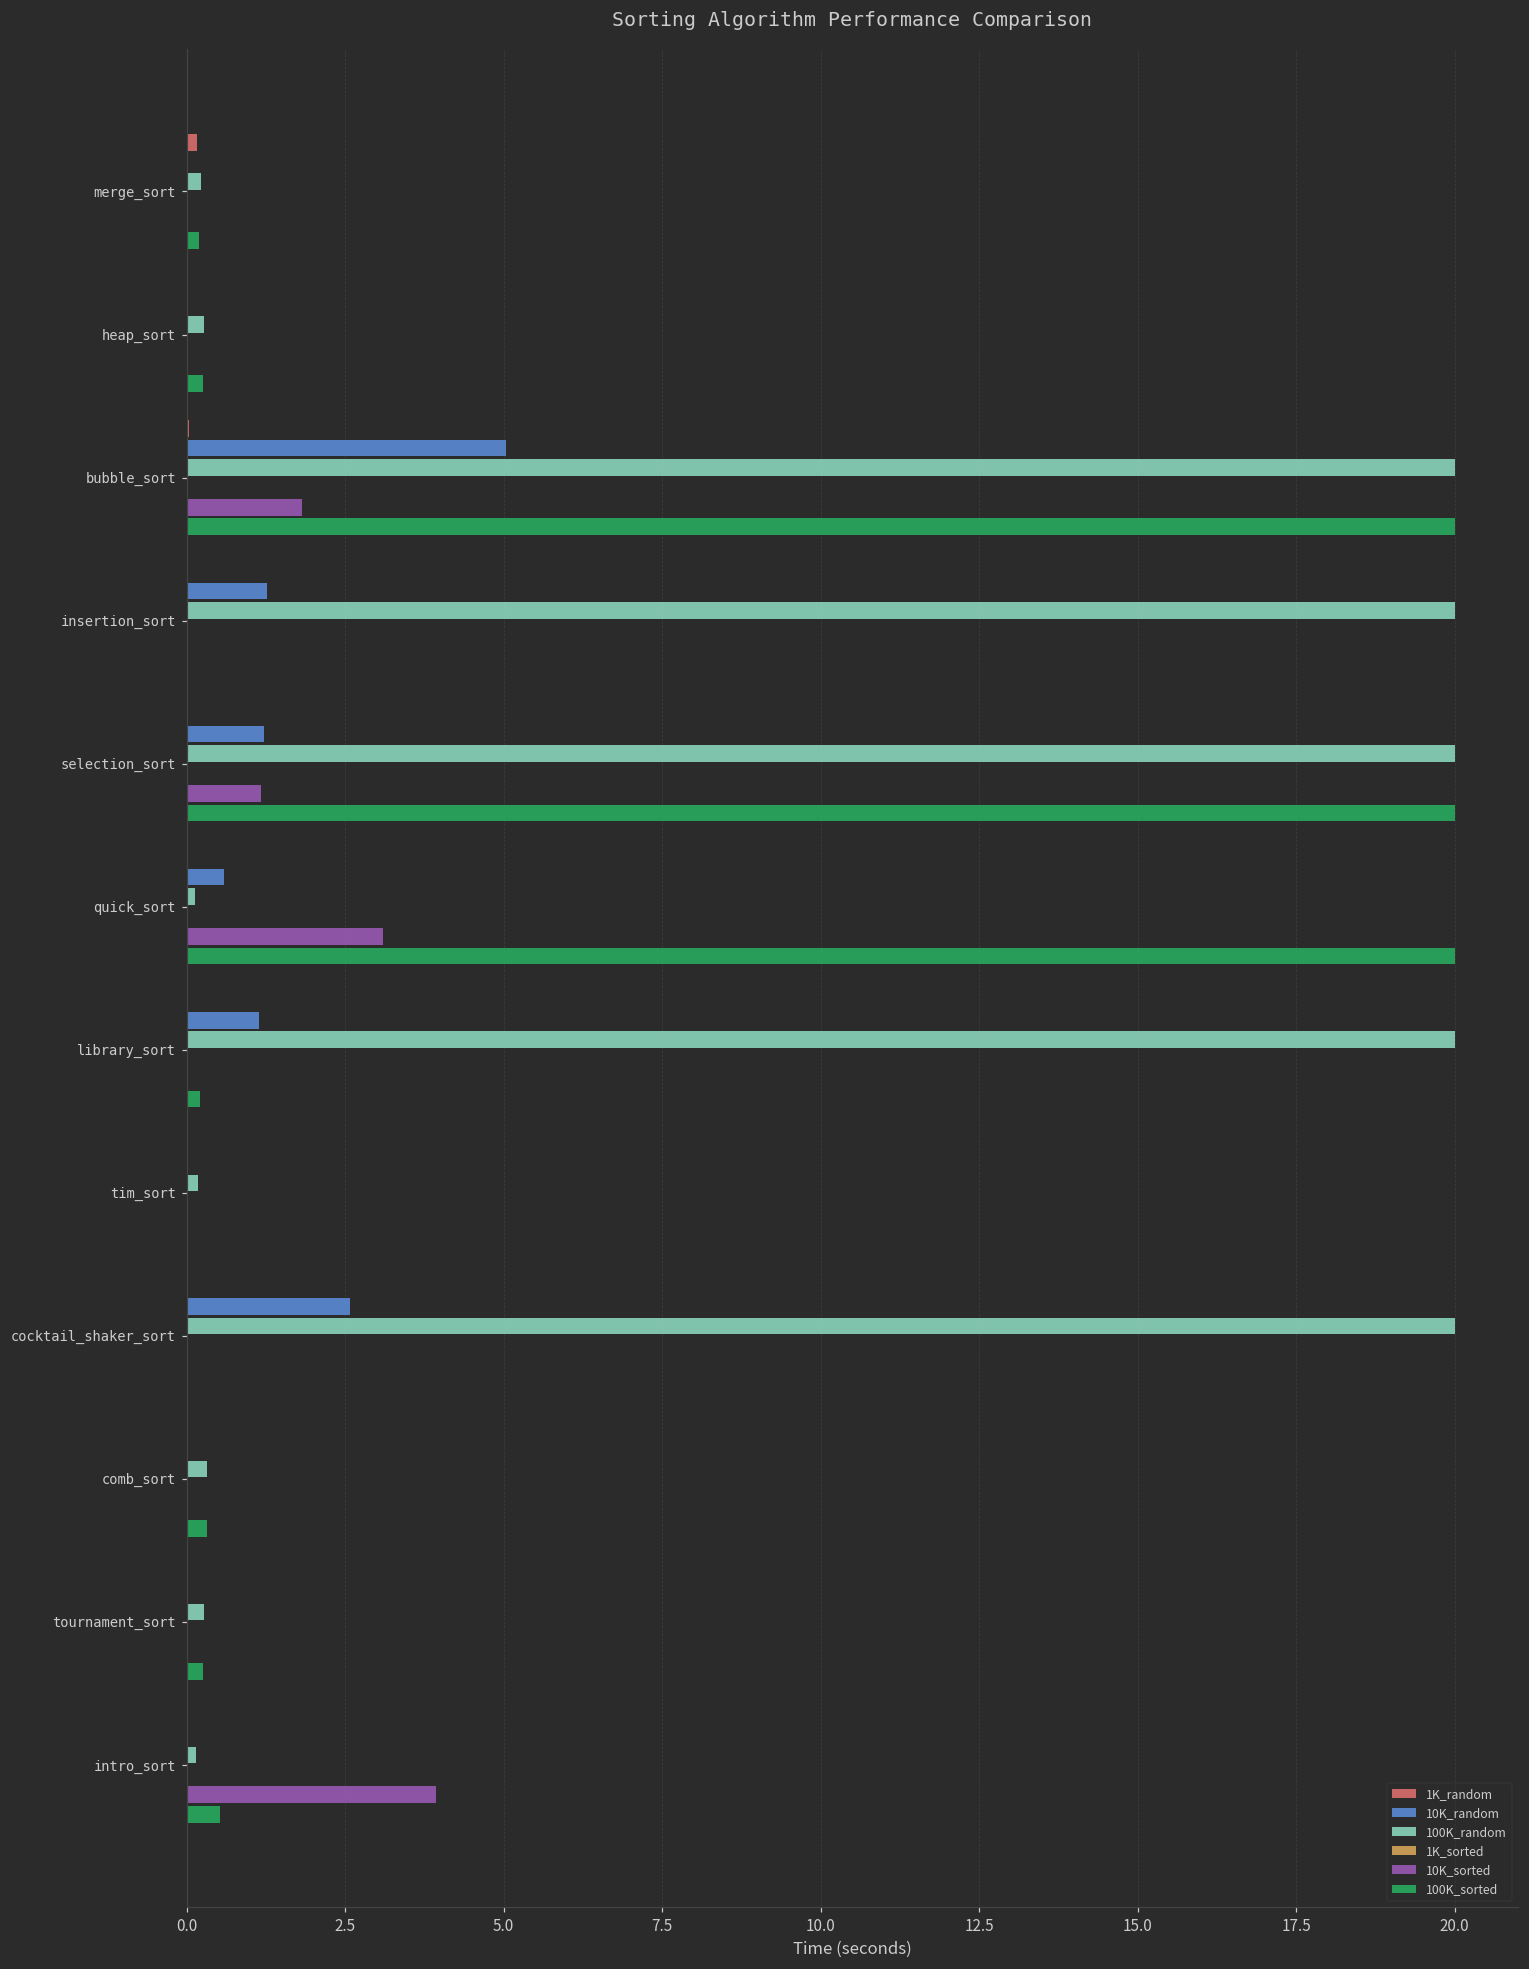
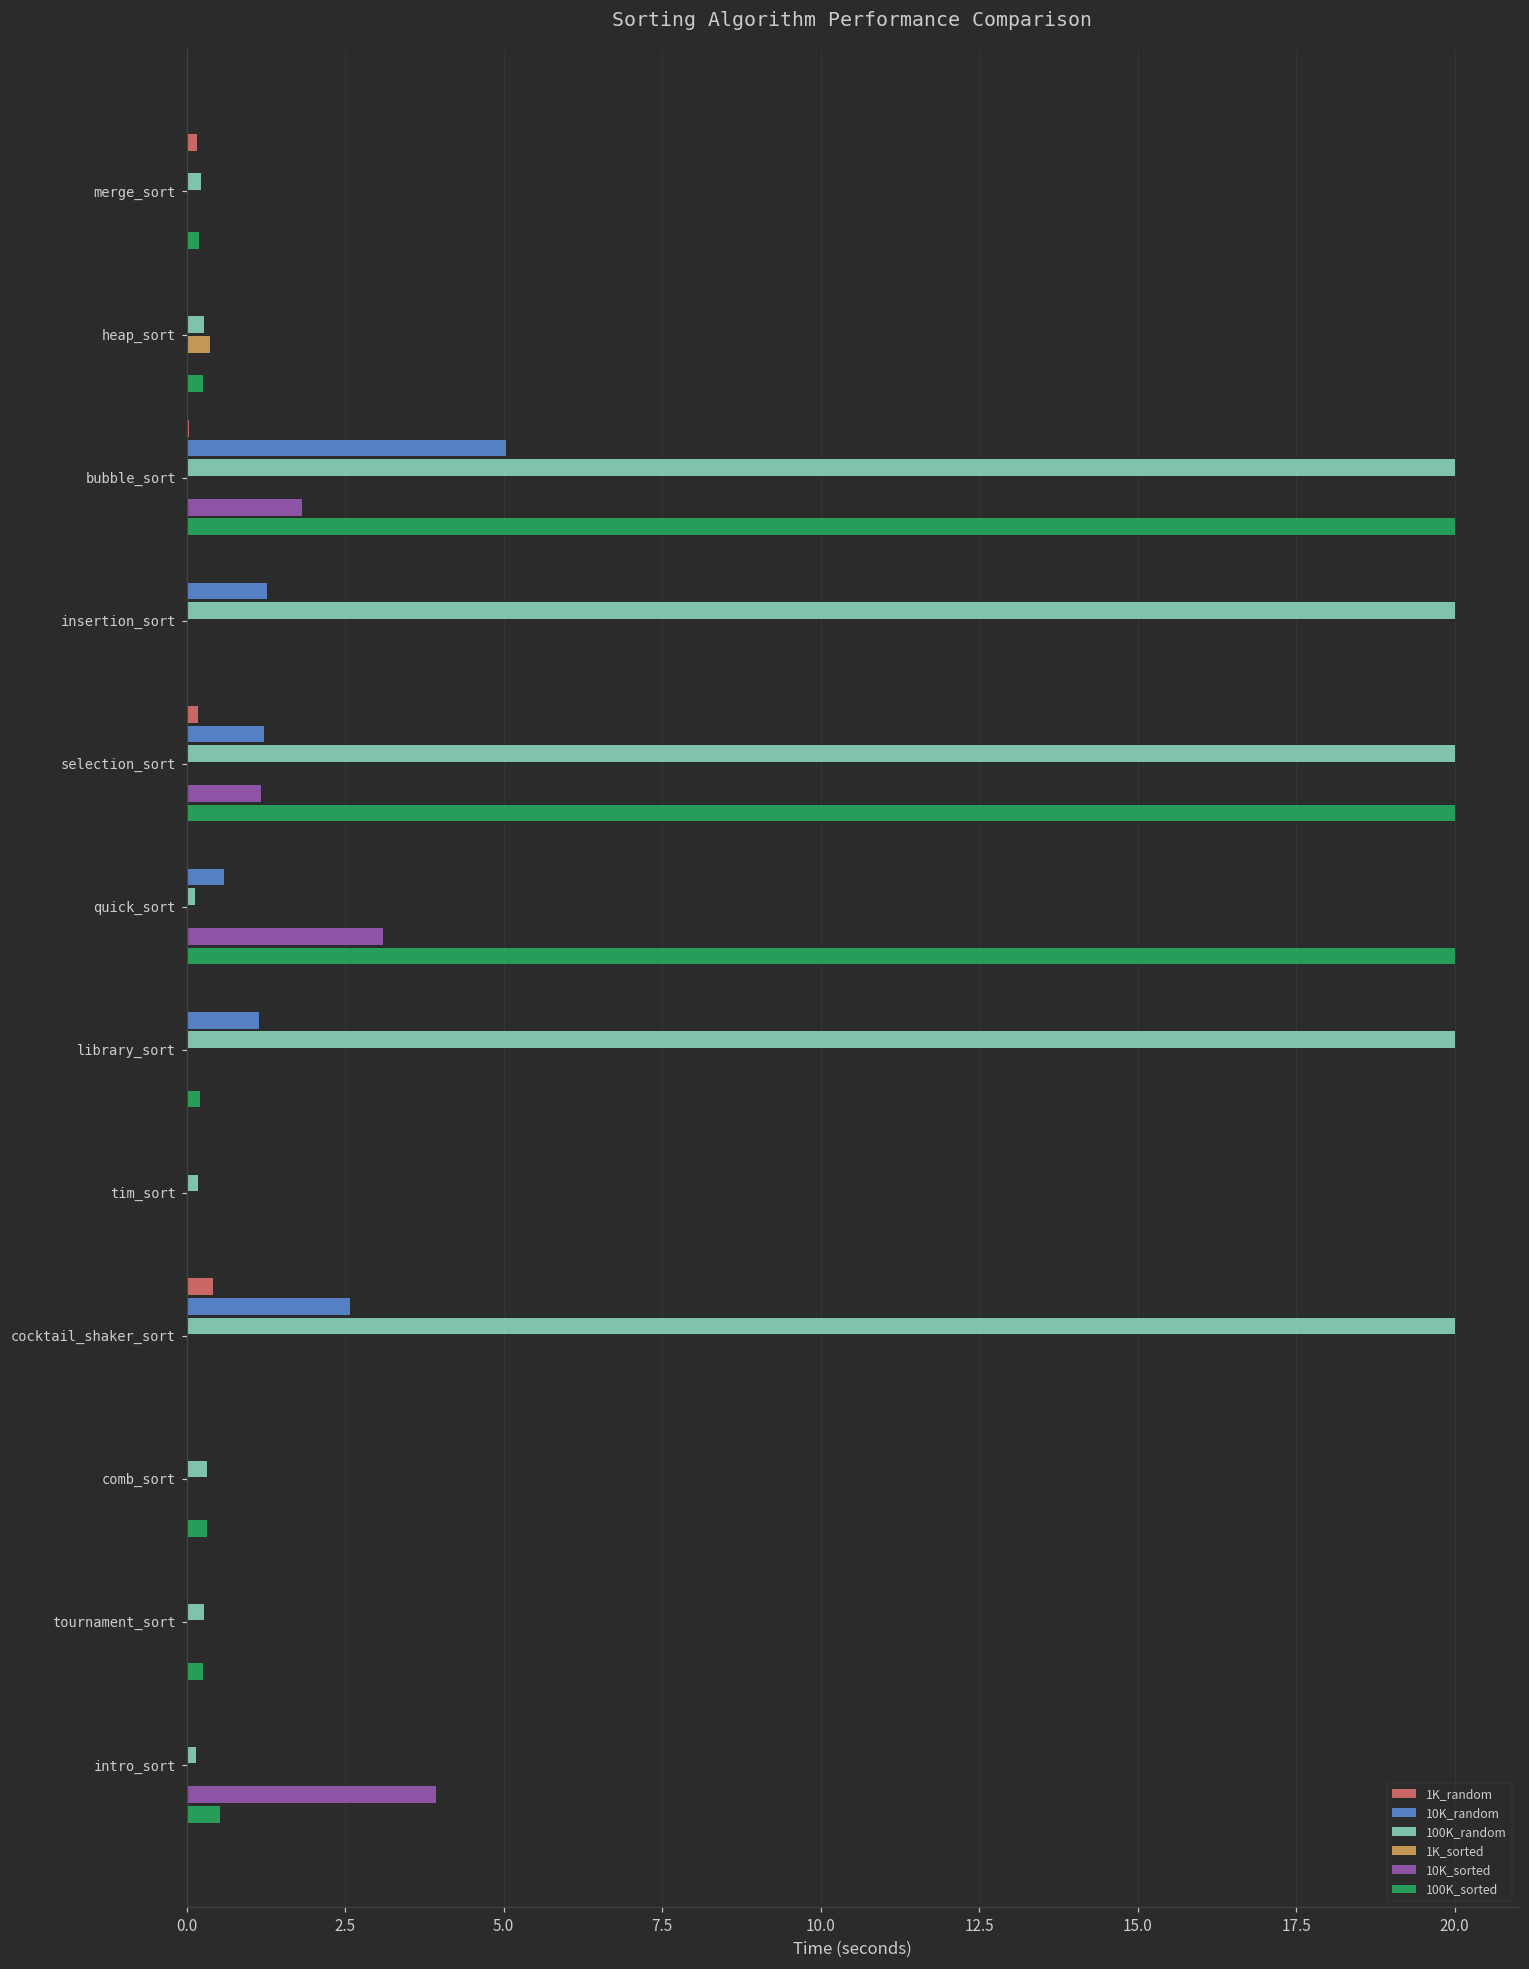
1K_sorted, heap_sort: 0.0 -> 0.4
1K_random, selection_sort: 0.0 -> 0.2
1K_random, cocktail_shaker_sort: 0.0 -> 0.4
